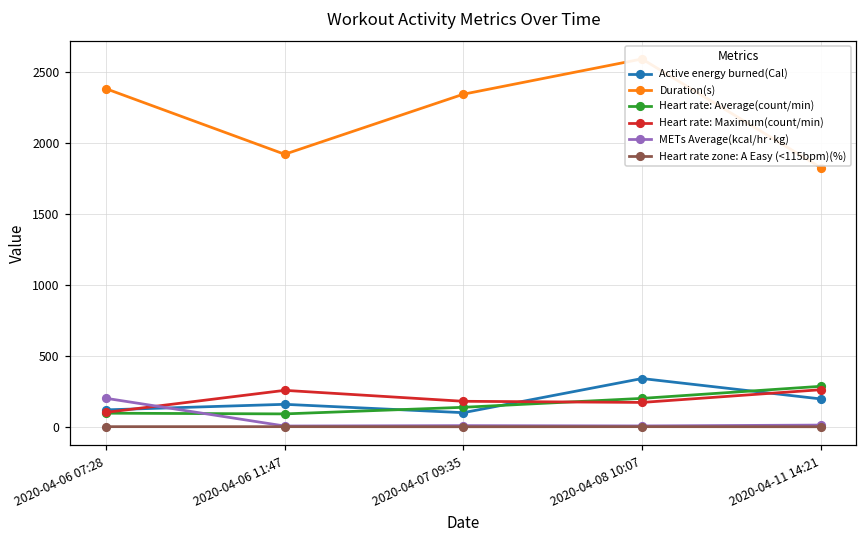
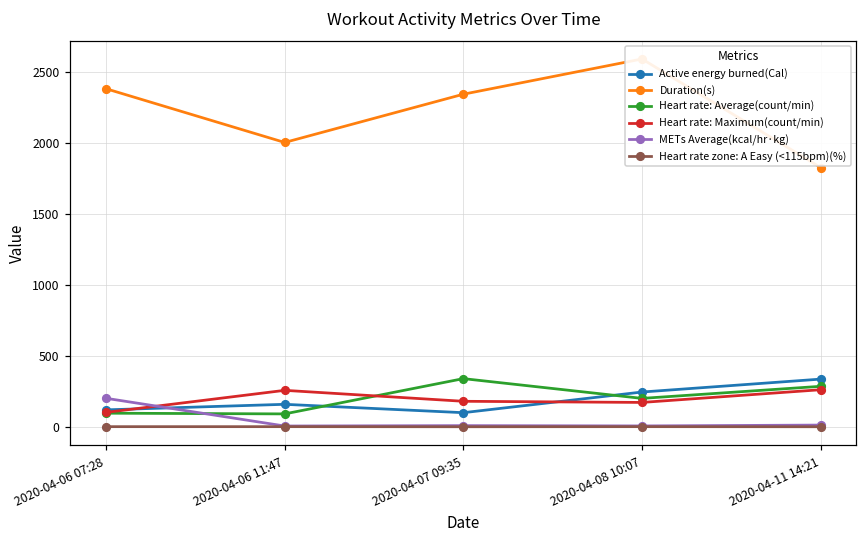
Duration(s), 2020-04-06 11:47: 1920 -> 2000
Heart rate: Average(count/min), 2020-04-07 09:35: 140 -> 340
Active energy burned(Cal), 2020-04-08 10:07: 340 -> 250
Active energy burned(Cal), 2020-04-11 14:21: 200 -> 340
